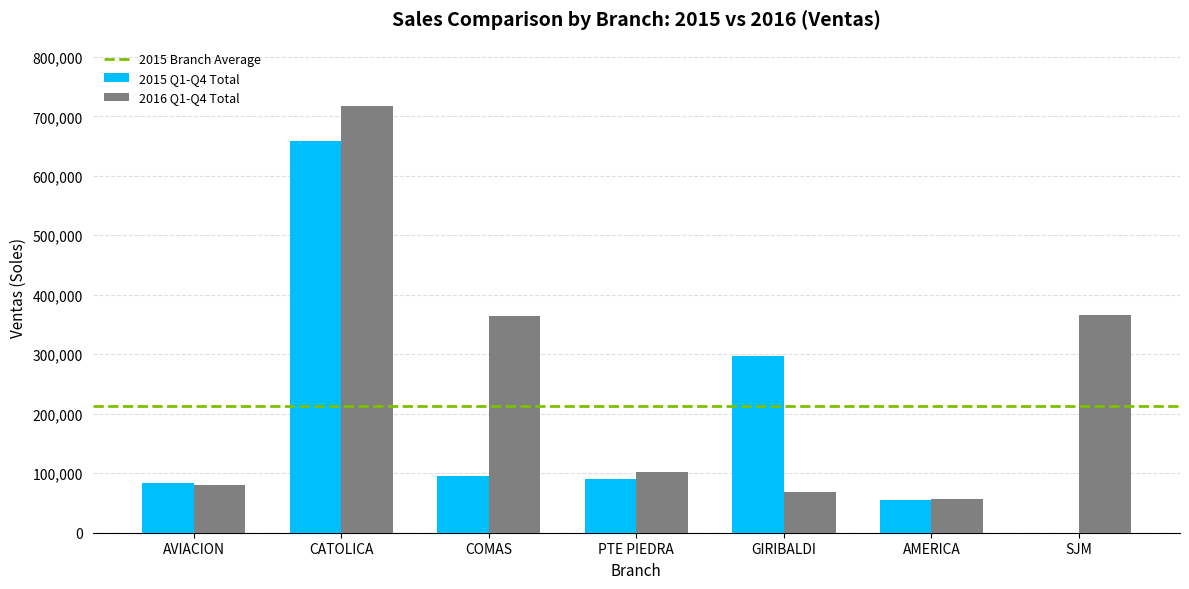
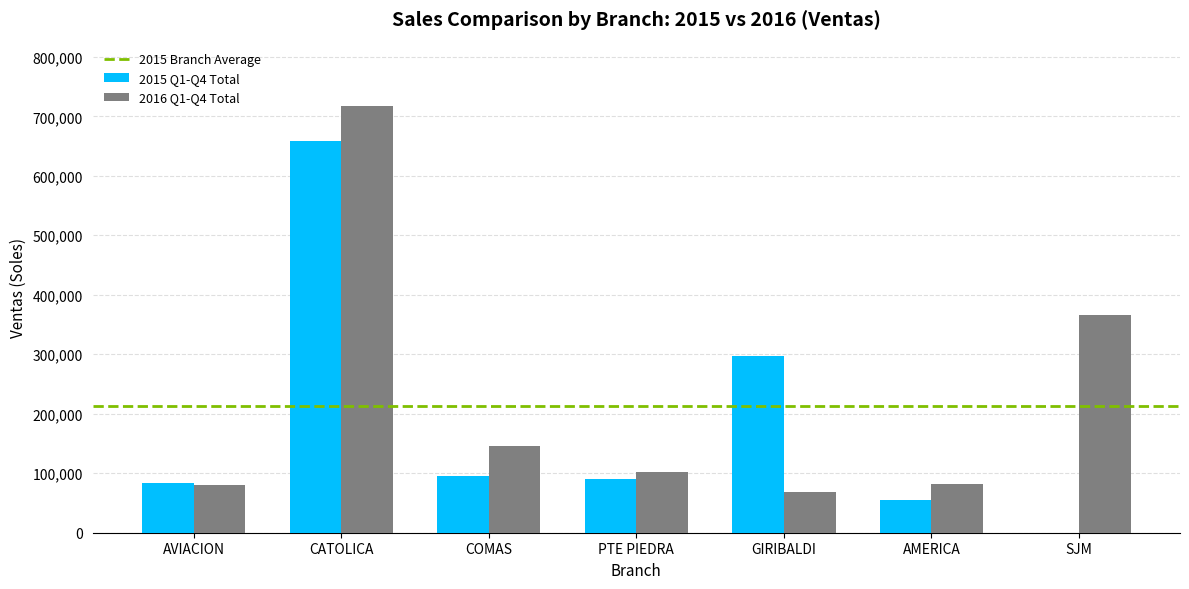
2016 Q1-Q4 Total, COMAS: 360,000 -> 150,000
2016 Q1-Q4 Total, AMERICA: 60,000 -> 80,000
